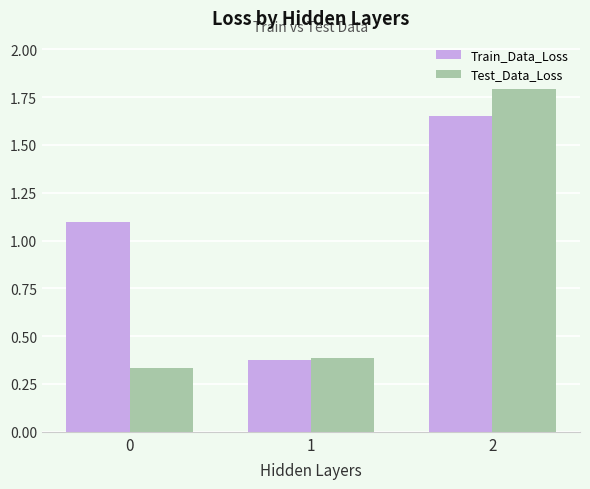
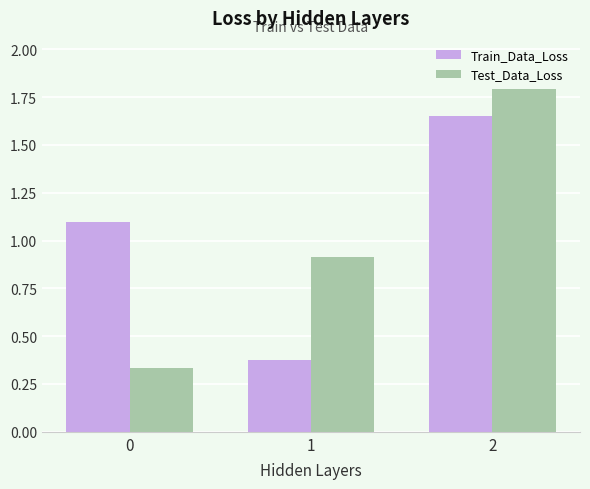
Test_Data_Loss, 1: 0.38 -> 0.91
